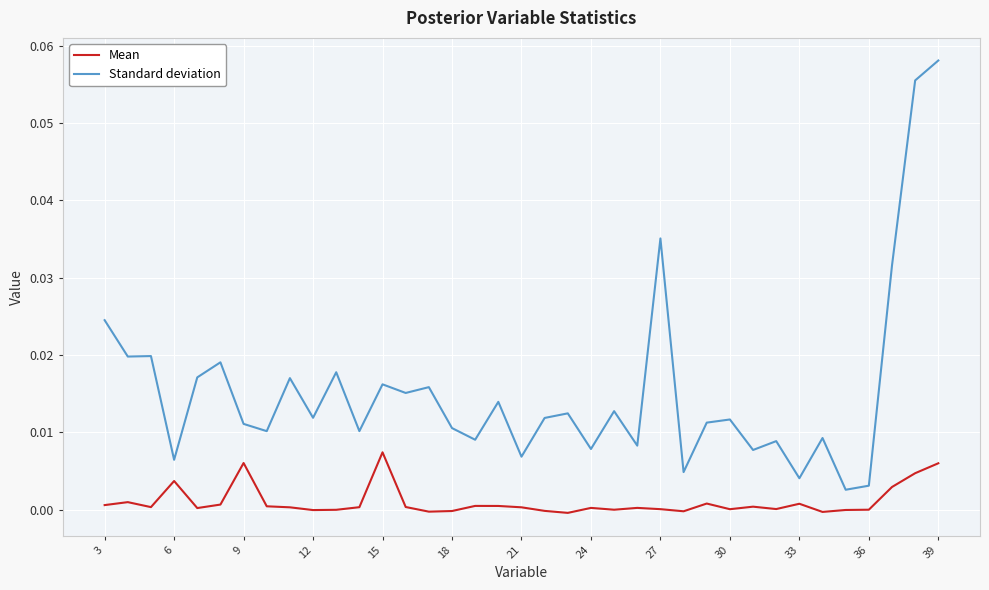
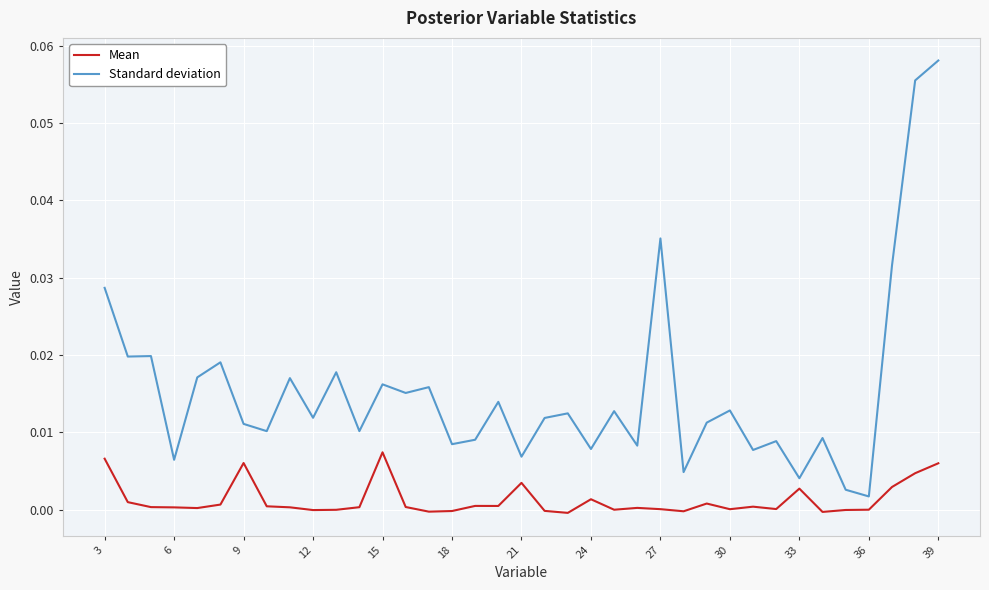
Mean, 3: 0.001 -> 0.007
Standard deviation, 3: 0.024 -> 0.029
Mean, 6: 0.004 -> 0.000
Standard deviation, 18: 0.011 -> 0.008
Mean, 21: 0.000 -> 0.003
Mean, 24: 0.000 -> 0.001
Standard deviation, 30: 0.012 -> 0.013
Mean, 33: 0.001 -> 0.003
Standard deviation, 36: 0.003 -> 0.002
